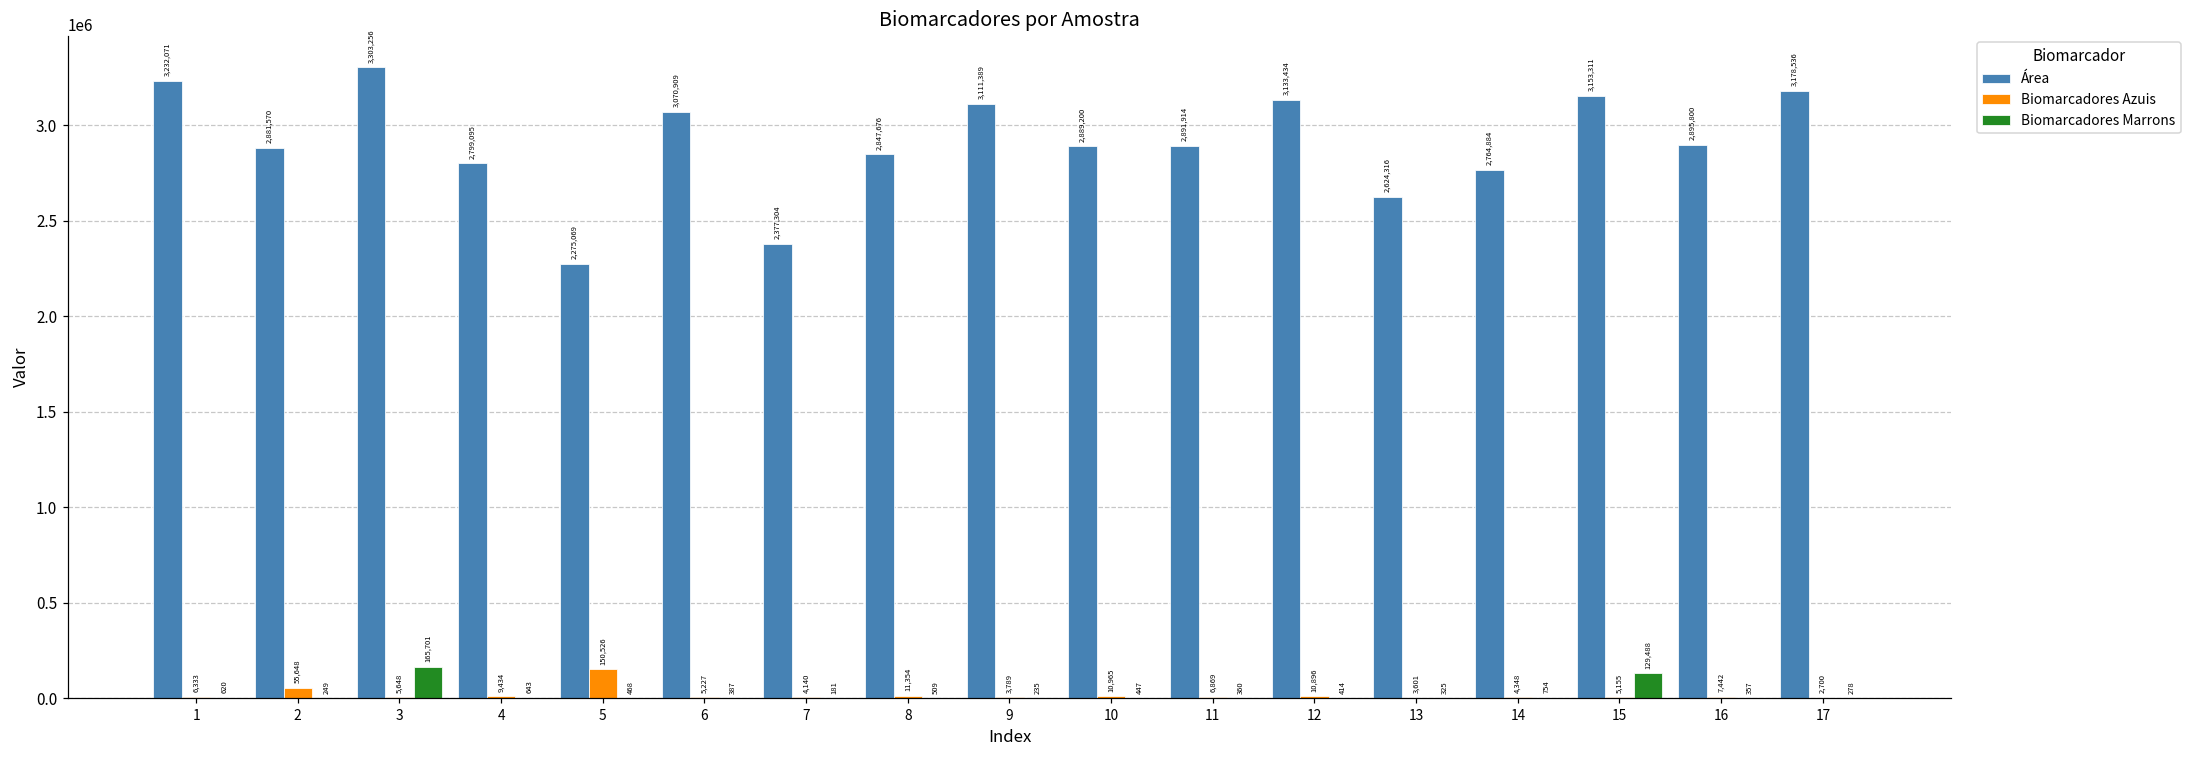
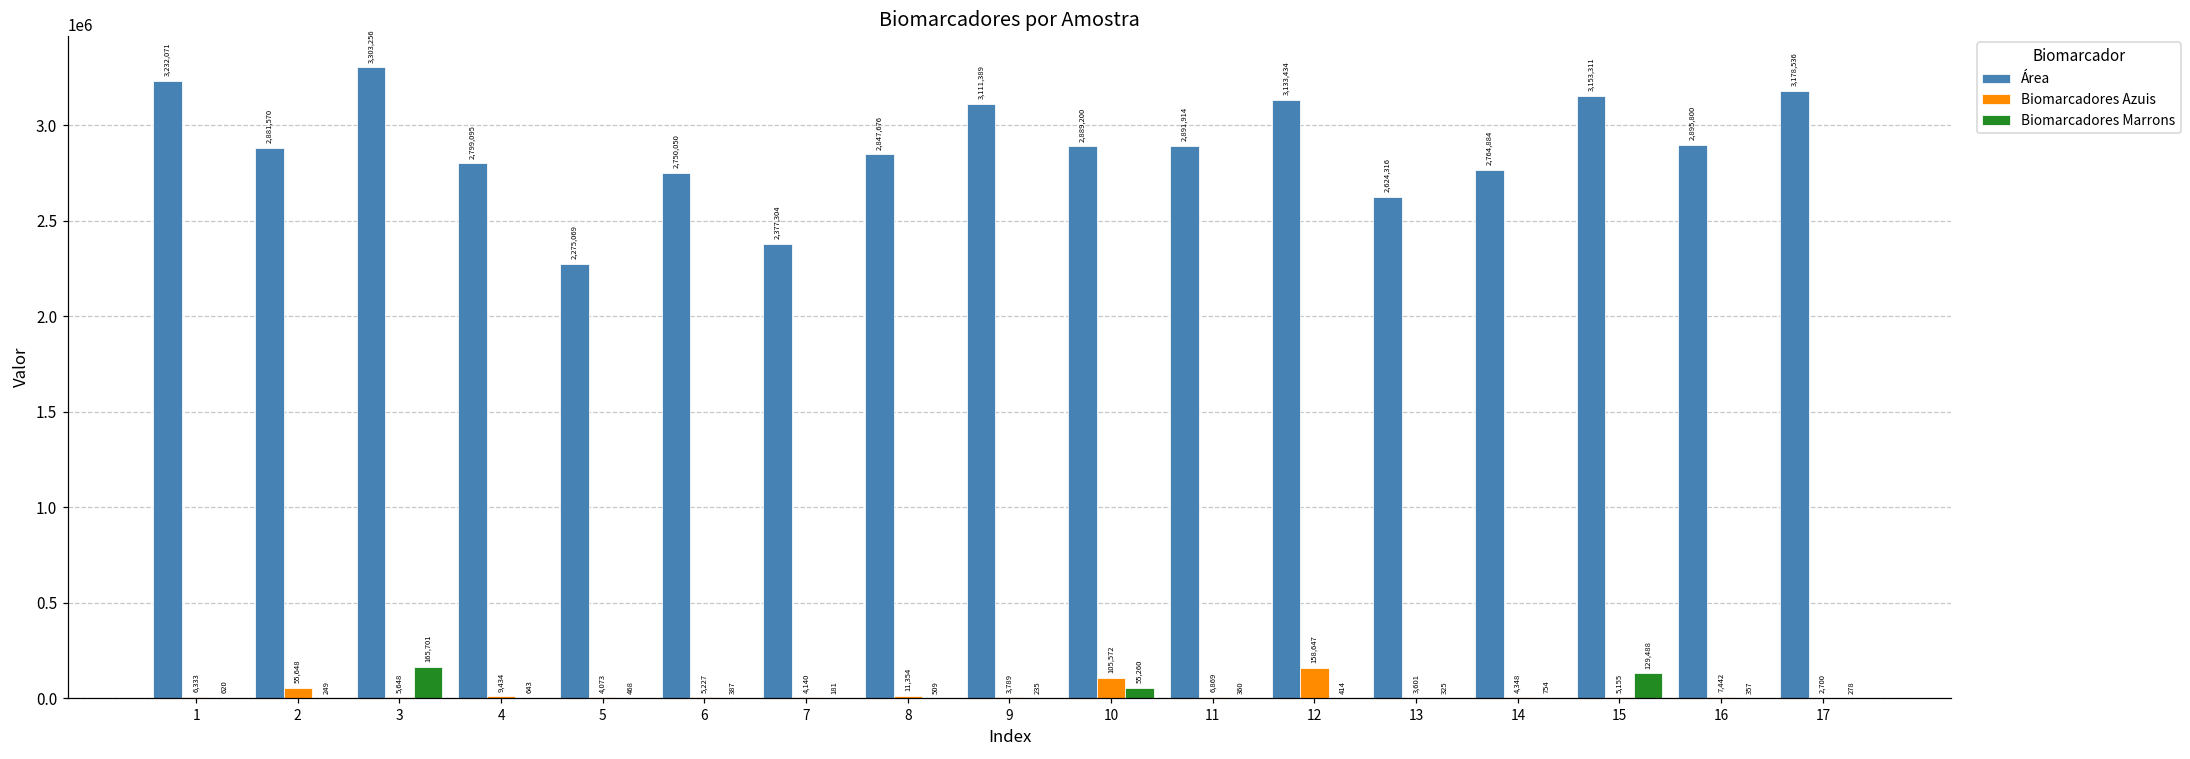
Biomarcadores Azuis, 5: 150,526 -> 4,073
Área, 6: 3,070,909 -> 2,750,050
Biomarcadores Azuis, 10: 10,965 -> 105,572
Biomarcadores Marrons, 10: 447 -> 55,260
Biomarcadores Azuis, 12: 10,896 -> 158,647
